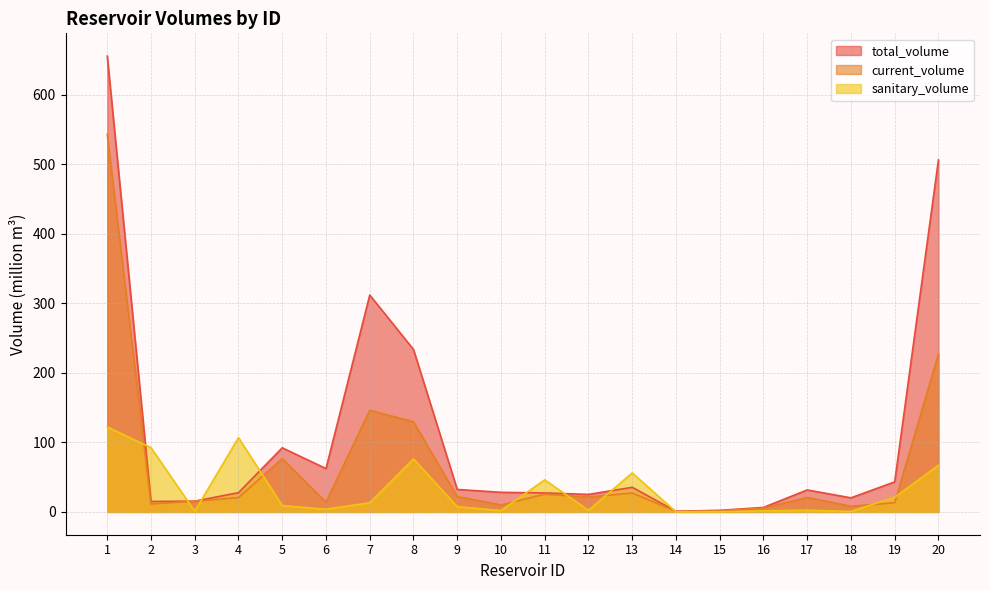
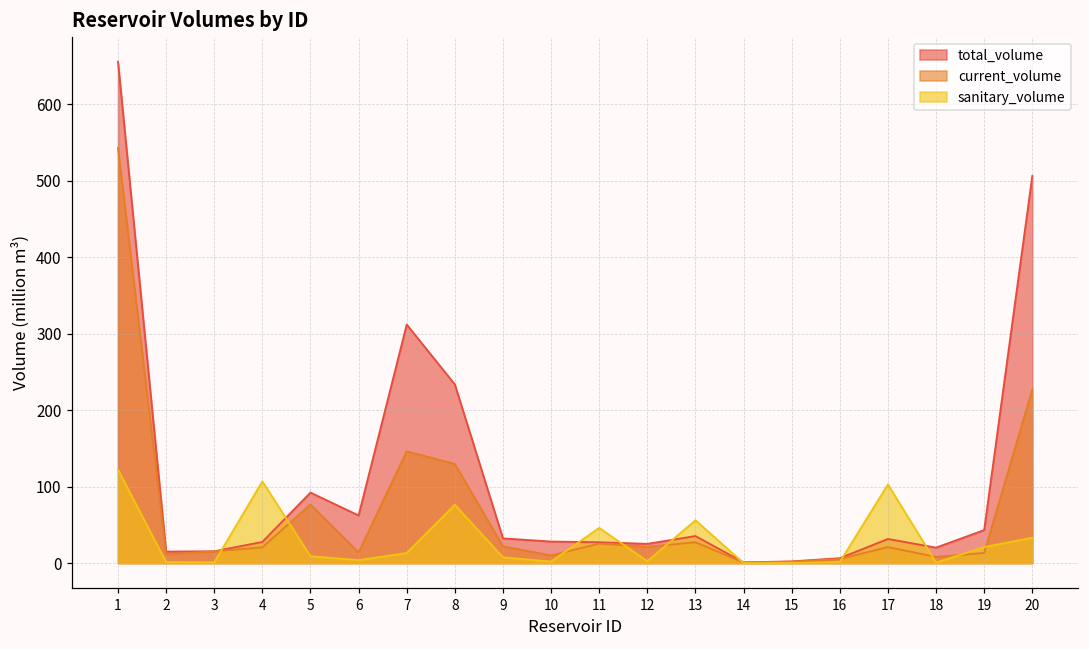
sanitary_volume, 2: 90 -> 0
sanitary_volume, 17: 0 -> 100
sanitary_volume, 20: 70 -> 30
